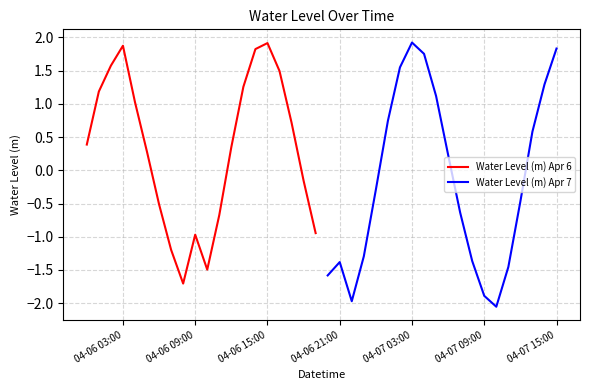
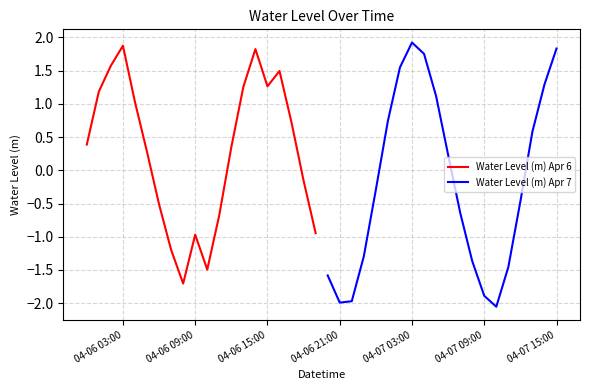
Water Level (m) Apr 6, 04-06 15:00: 1.9 -> 1.3
Water Level (m) Apr 7, 04-06 21:00: -1.4 -> -2.0
